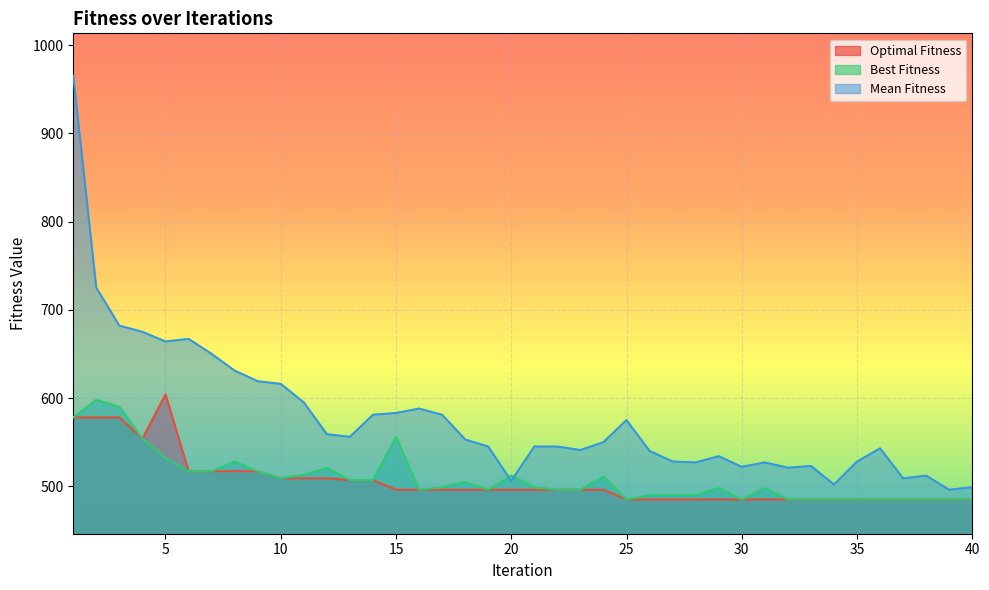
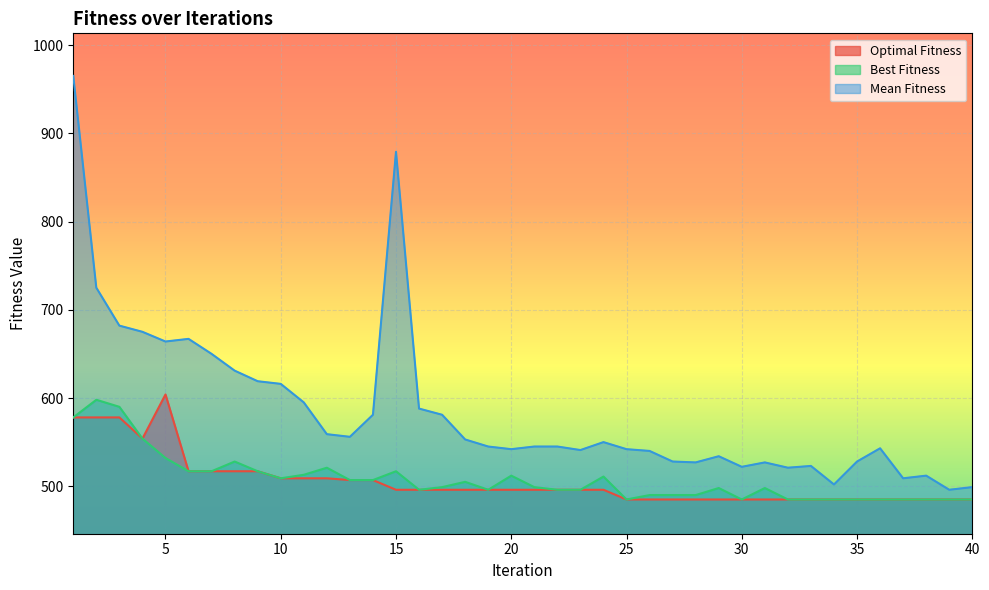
Best Fitness, 15: 560 -> 520
Mean Fitness, 15: 580 -> 880
Mean Fitness, 20: 510 -> 540
Mean Fitness, 25: 580 -> 540
